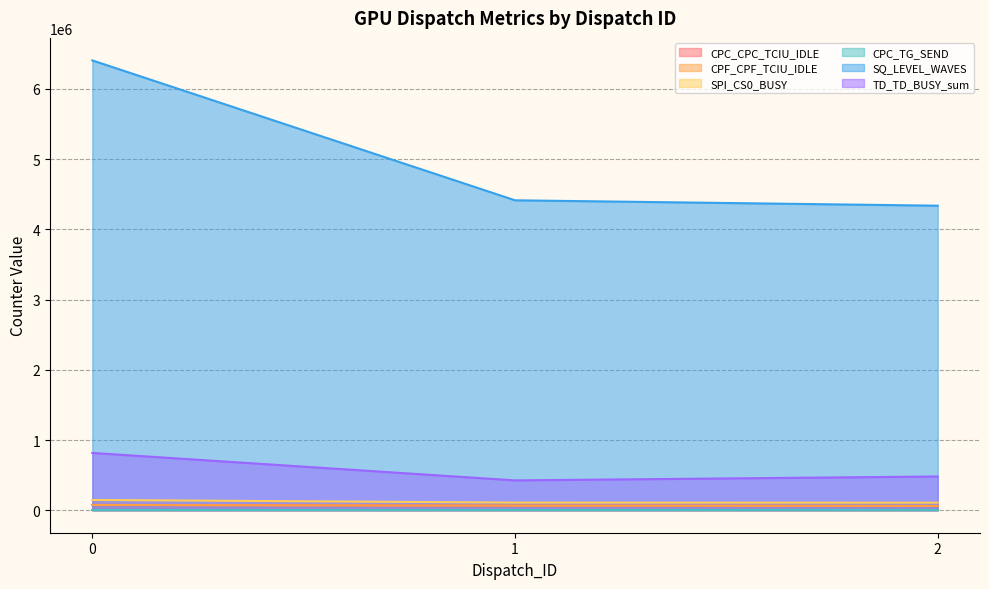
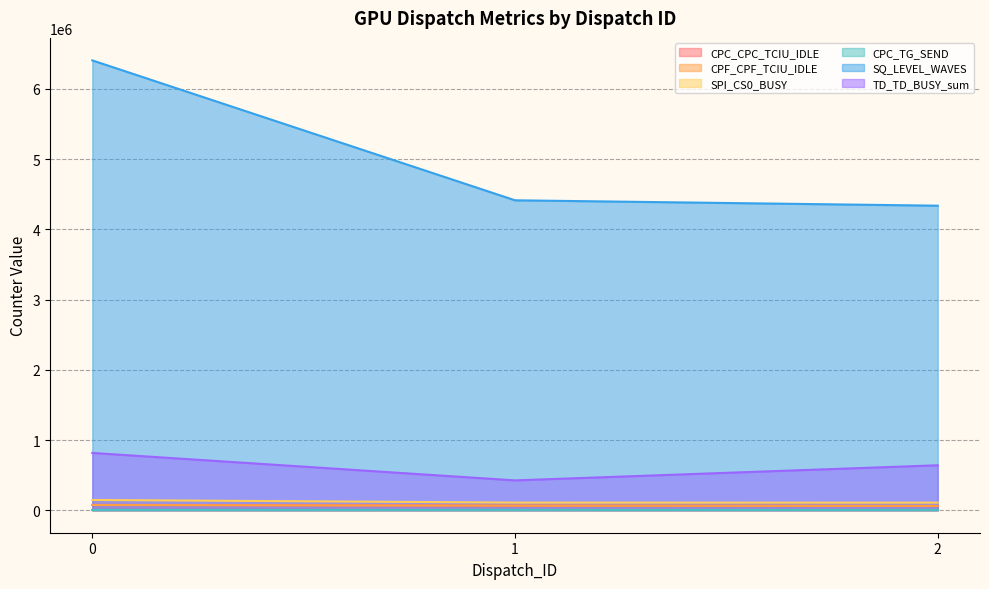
TD_TD_BUSY_sum, 2: 500000 -> 600000
